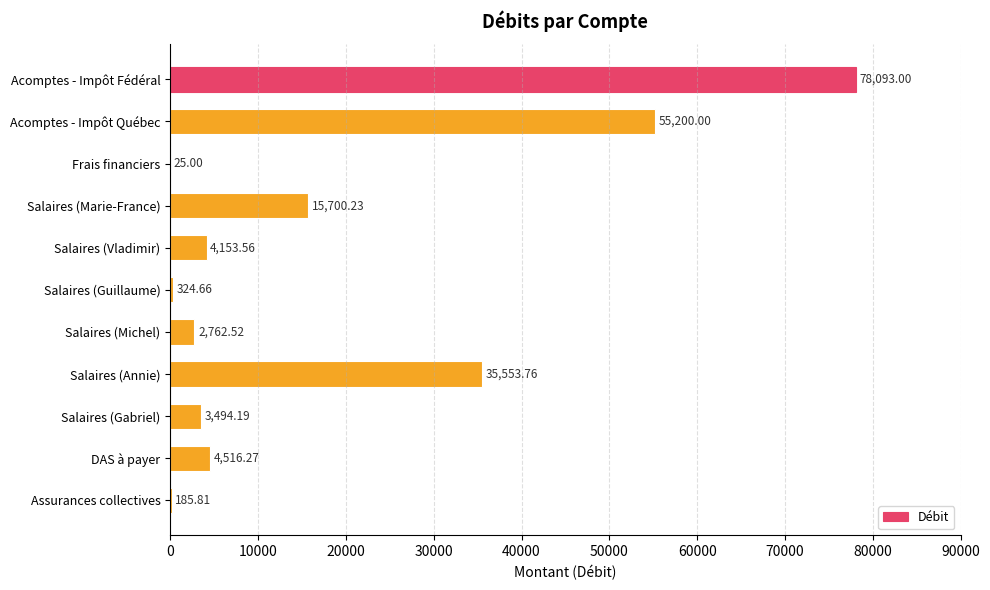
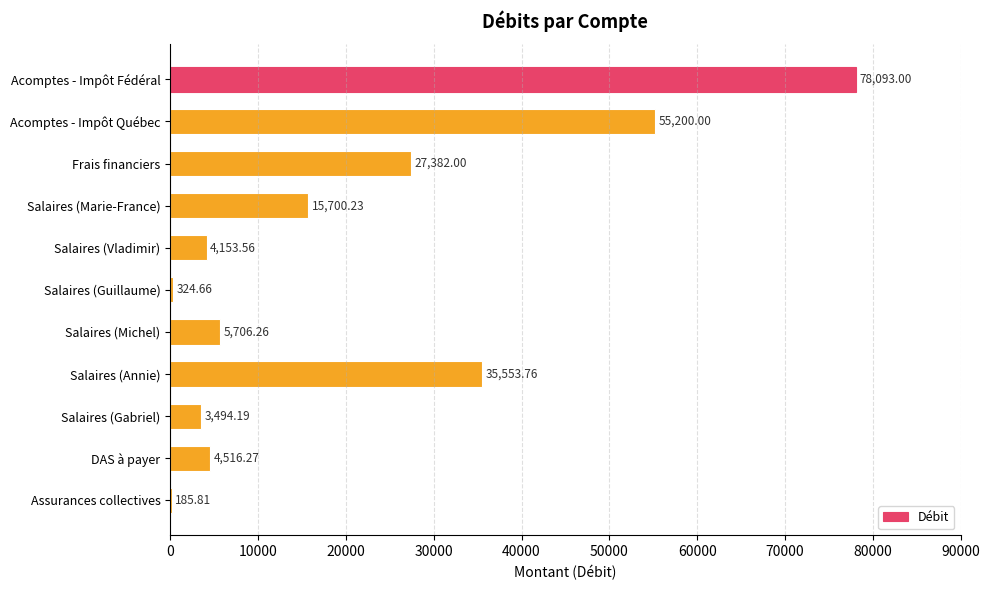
Frais financiers: 25.00 -> 27,382.00
Salaires (Michel): 2,762.52 -> 5,706.26
